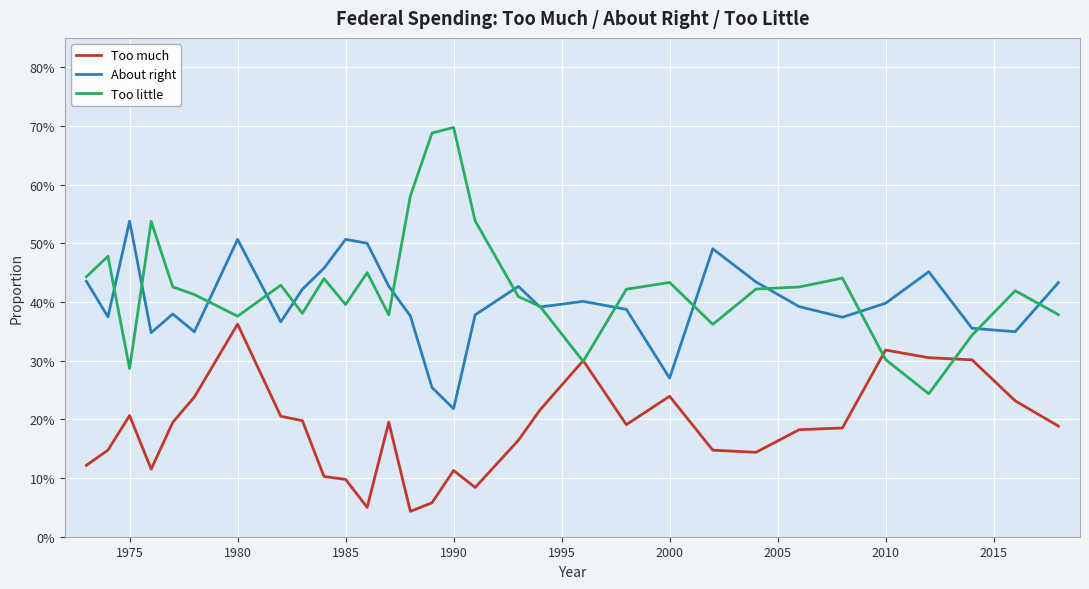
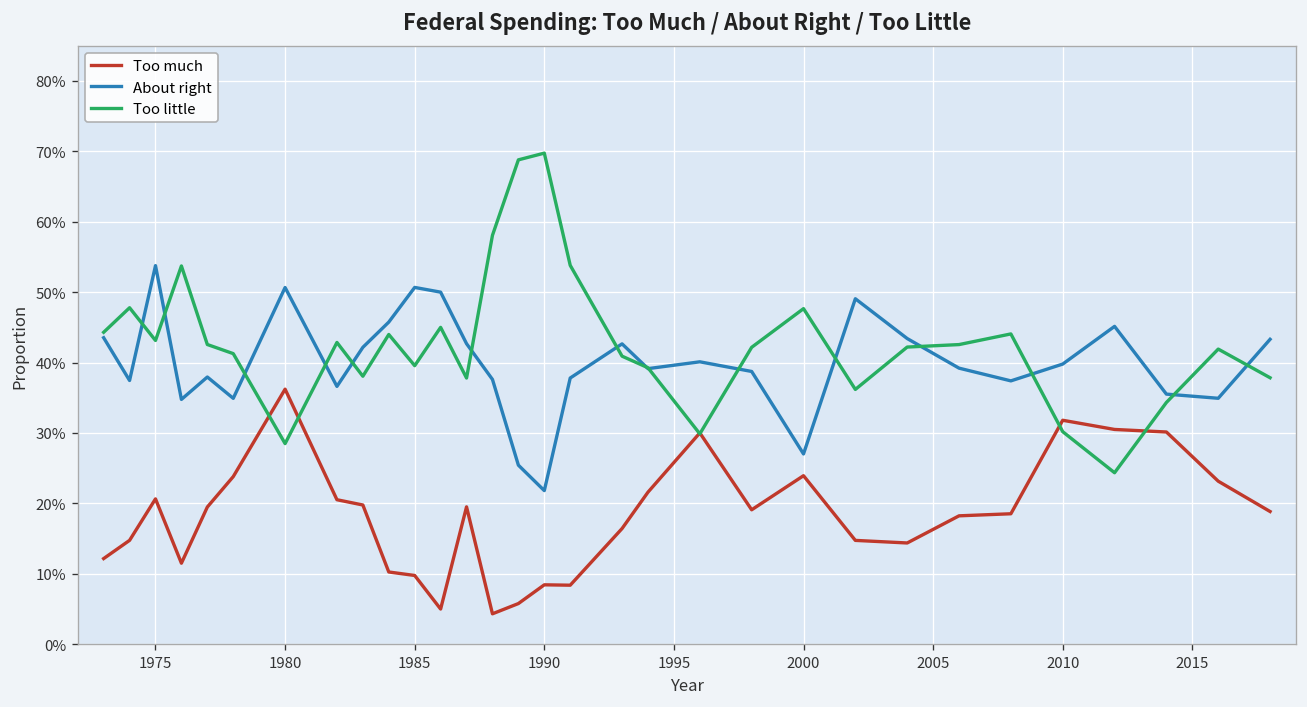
Too little, 1975: 29% -> 43%
Too little, 1980: 38% -> 28%
Too much, 1990: 11% -> 8%
Too little, 2000: 43% -> 48%
